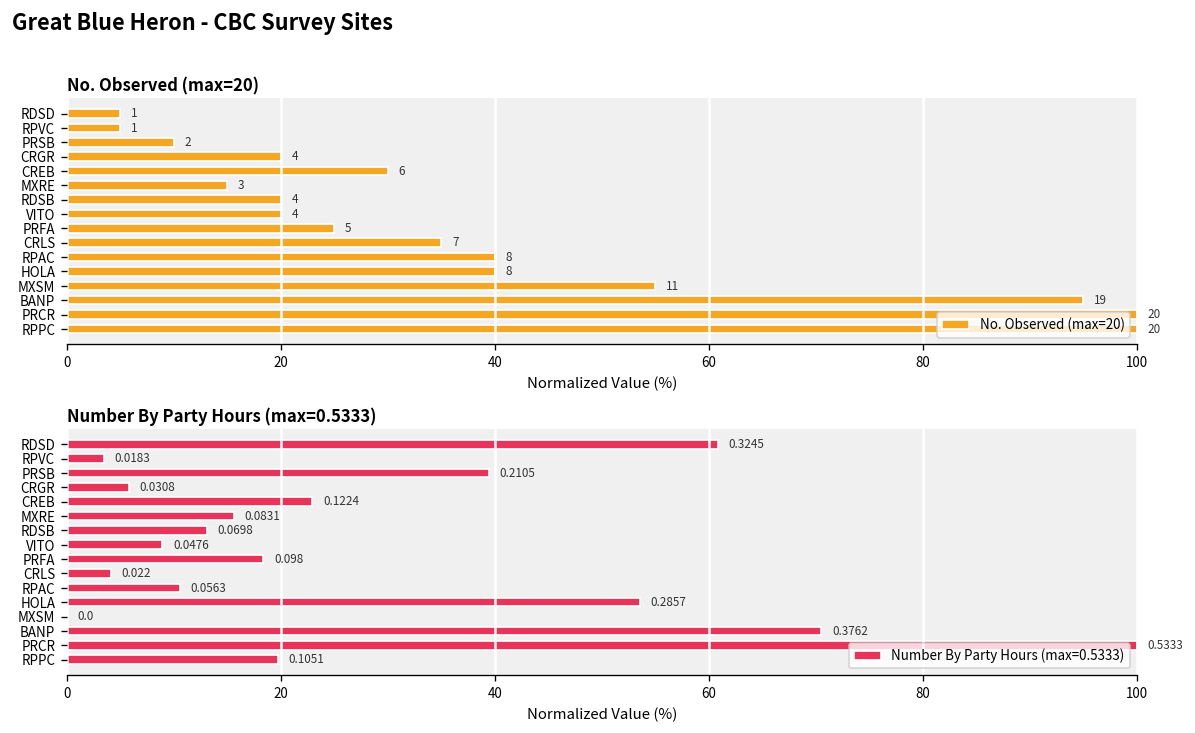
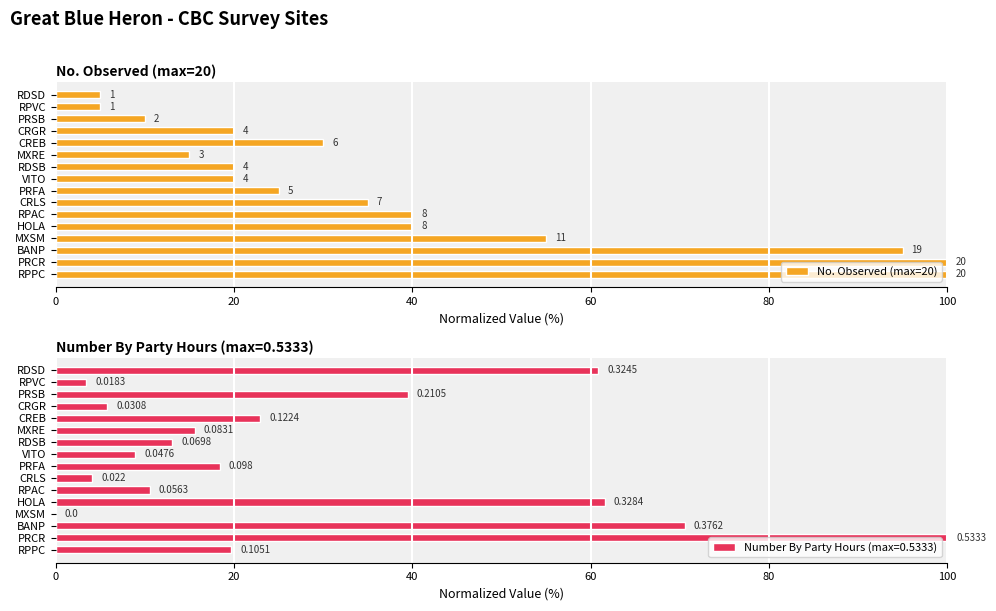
Number By Party Hours (max=0.5333), HOLA: 0.2857 -> 0.3284
